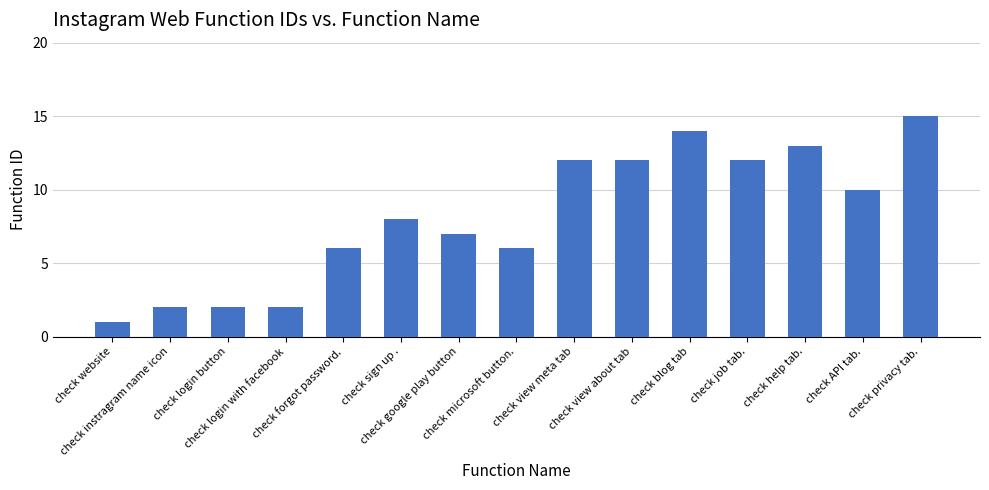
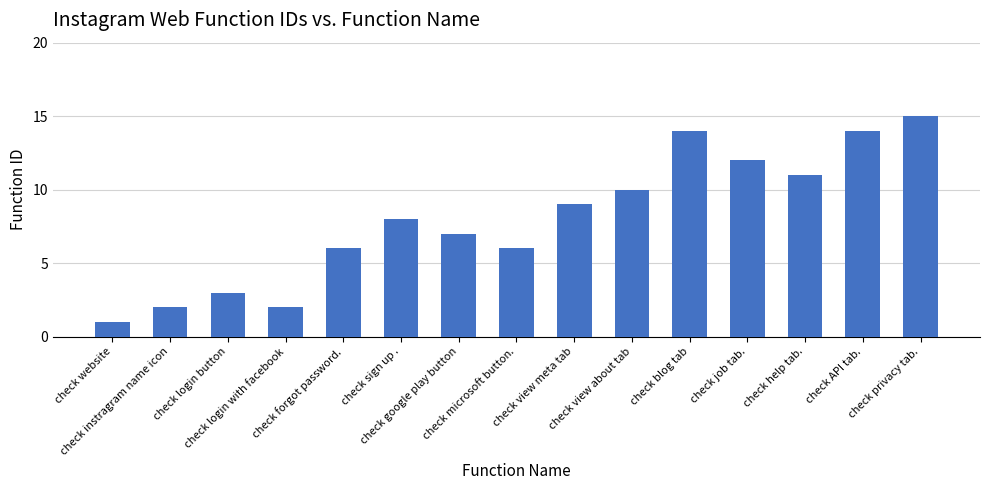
check login button: 2 -> 3
check view meta tab: 12 -> 9
check view about tab: 12 -> 10
check help tab.: 13 -> 11
check API tab.: 10 -> 14
